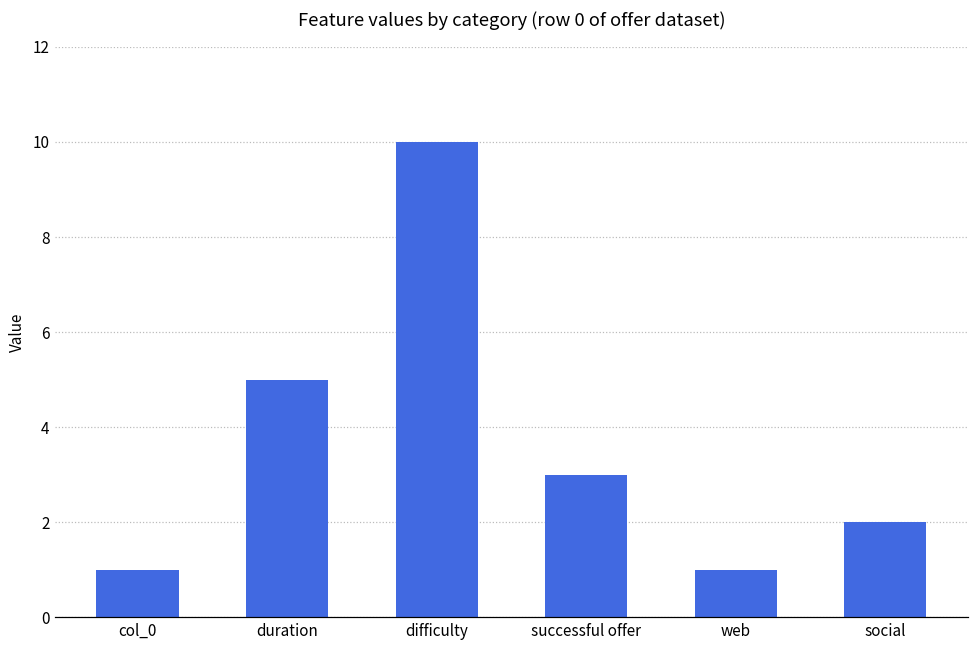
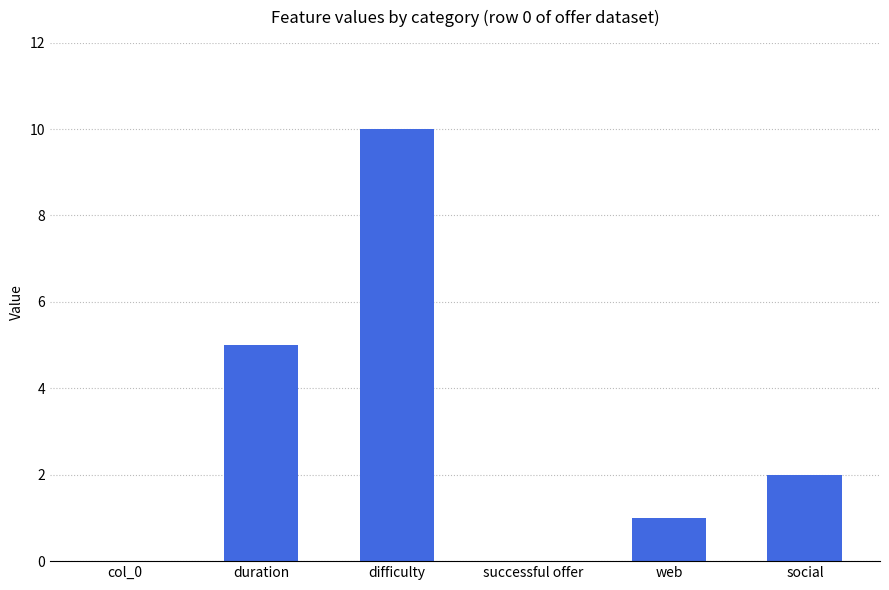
col_0: 1 -> 0
successful offer: 3 -> 0
